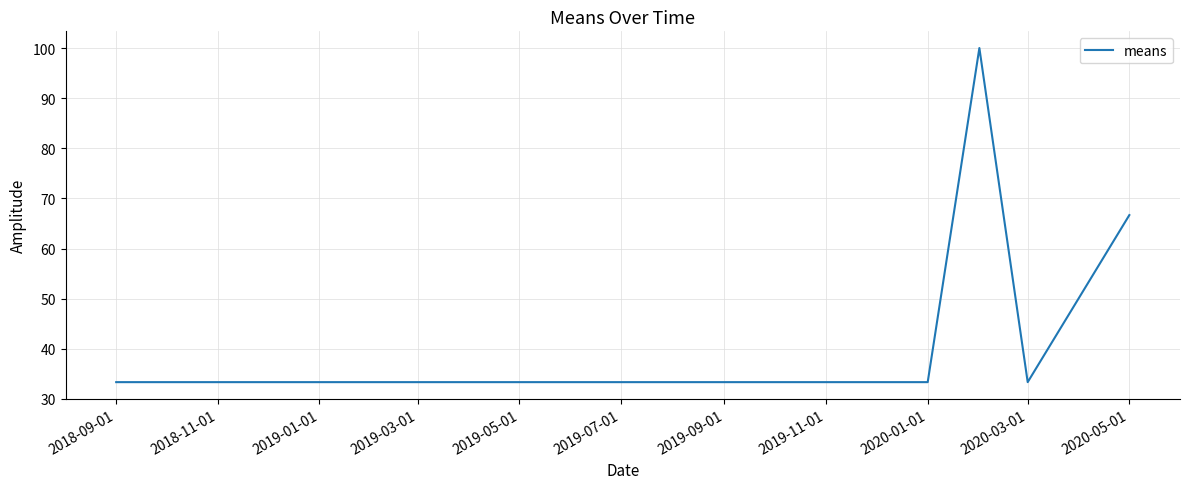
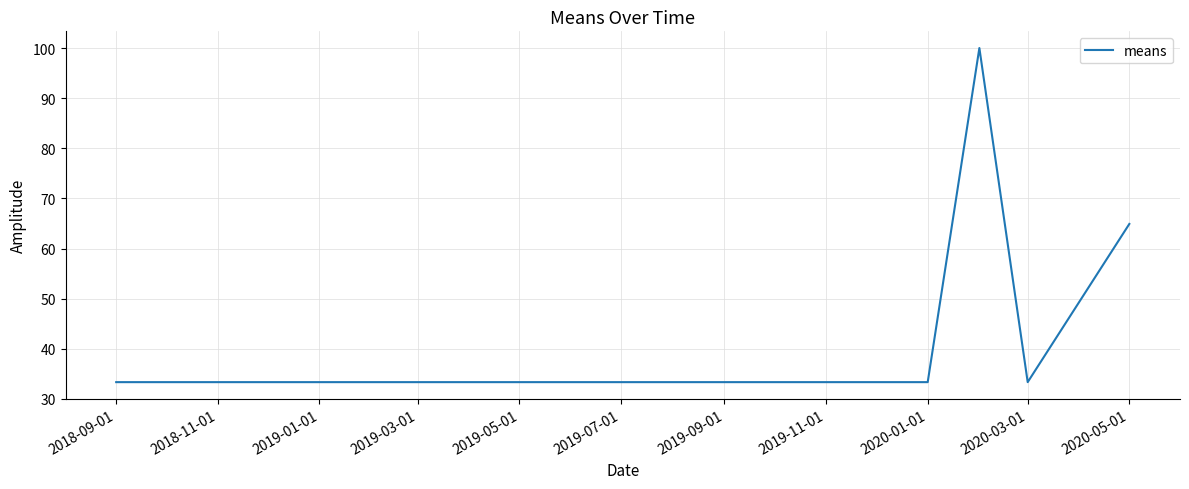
2020-05-01: 67 -> 65
